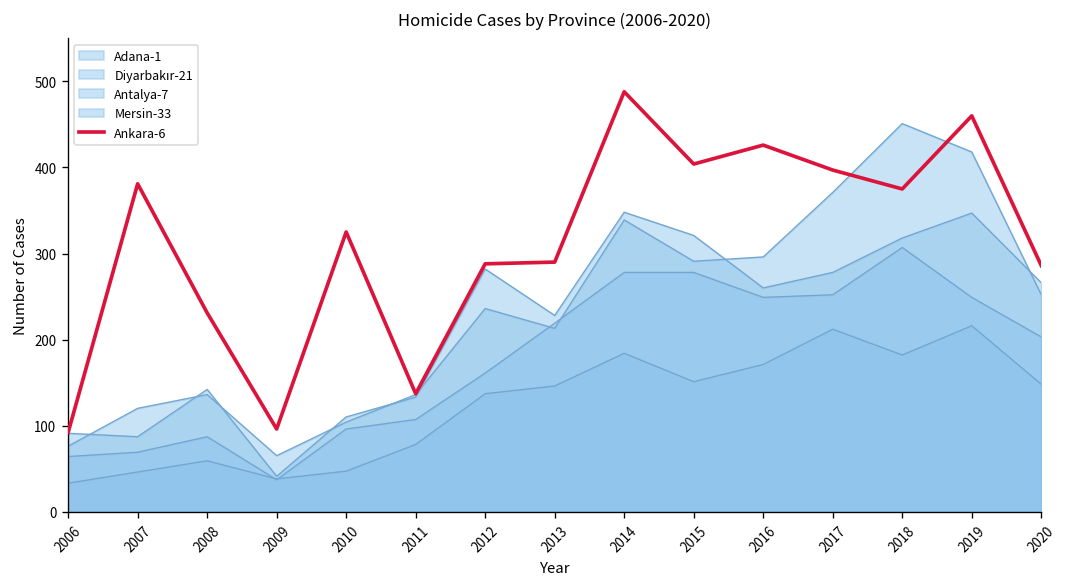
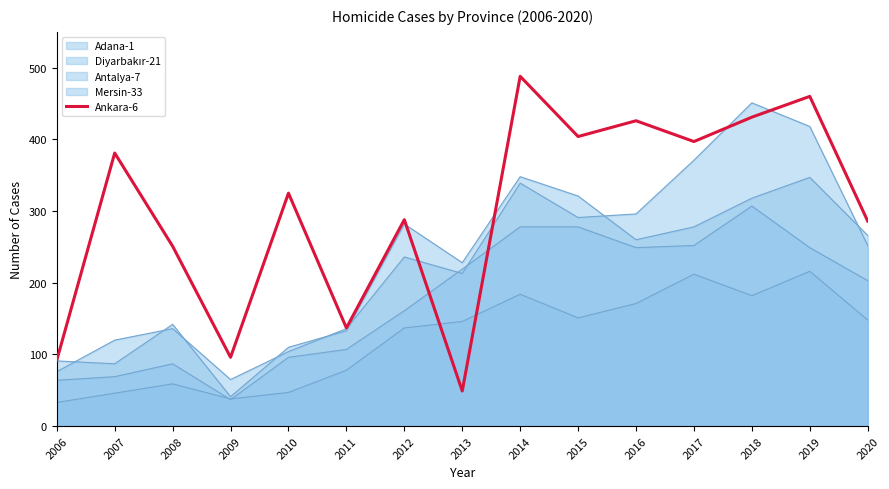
Ankara-6, 2008: 230 -> 250
Ankara-6, 2013: 290 -> 50
Ankara-6, 2018: 380 -> 430
